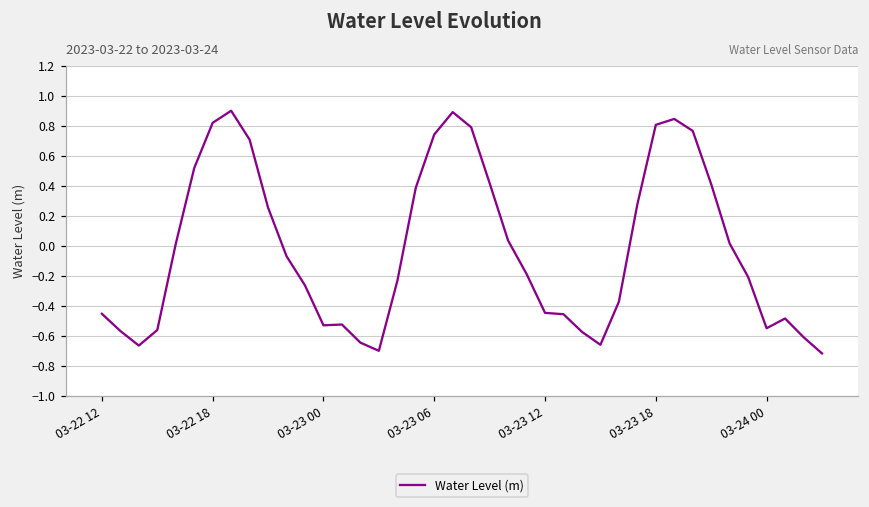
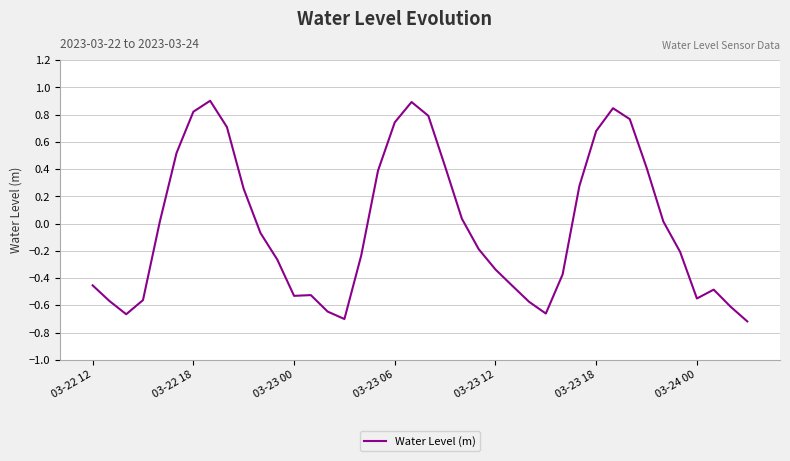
03-23 12: -0.45 -> -0.34
03-23 18: 0.81 -> 0.68
